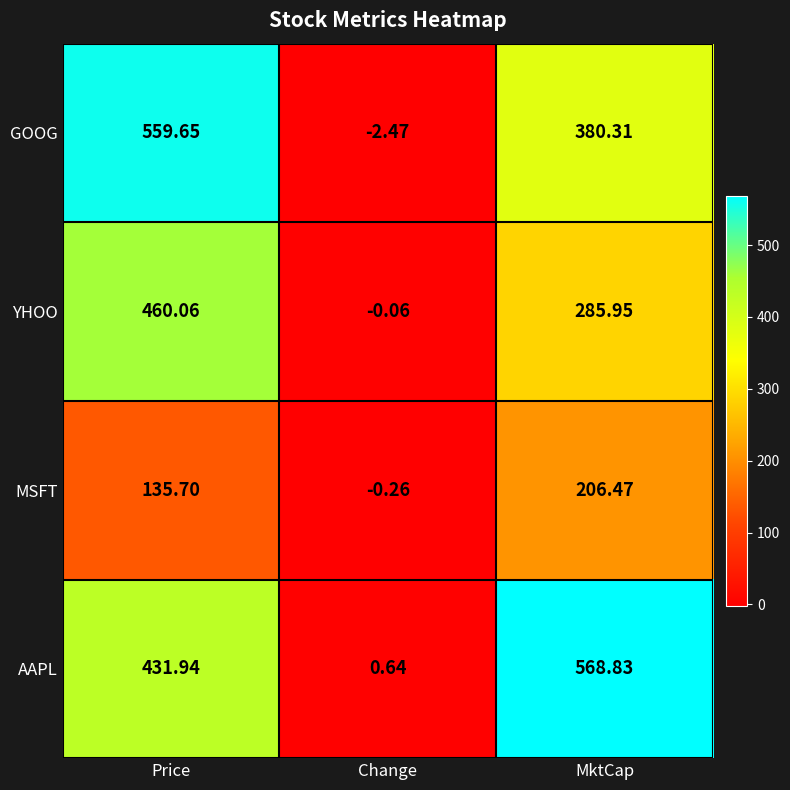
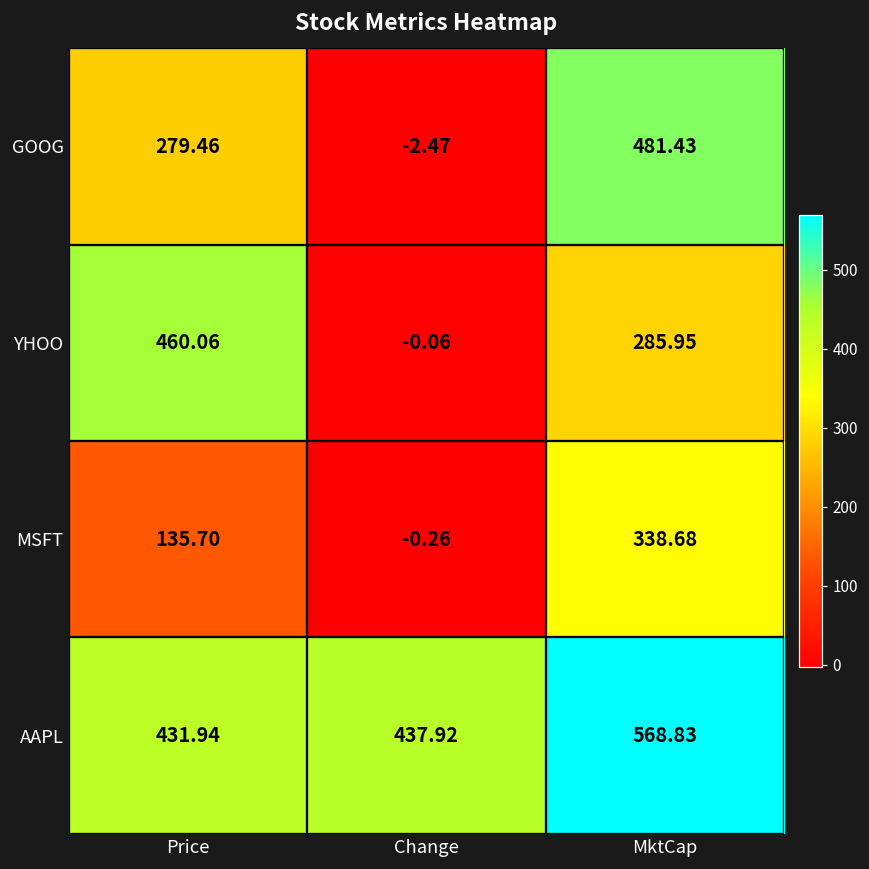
GOOG, Price: 559.65 -> 279.46
GOOG, MktCap: 380.31 -> 481.43
MSFT, MktCap: 206.47 -> 338.68
AAPL, Change: 0.64 -> 437.92
